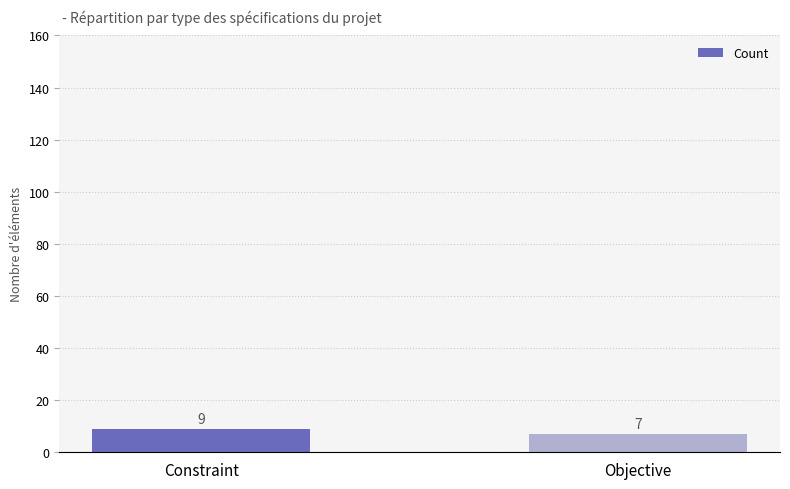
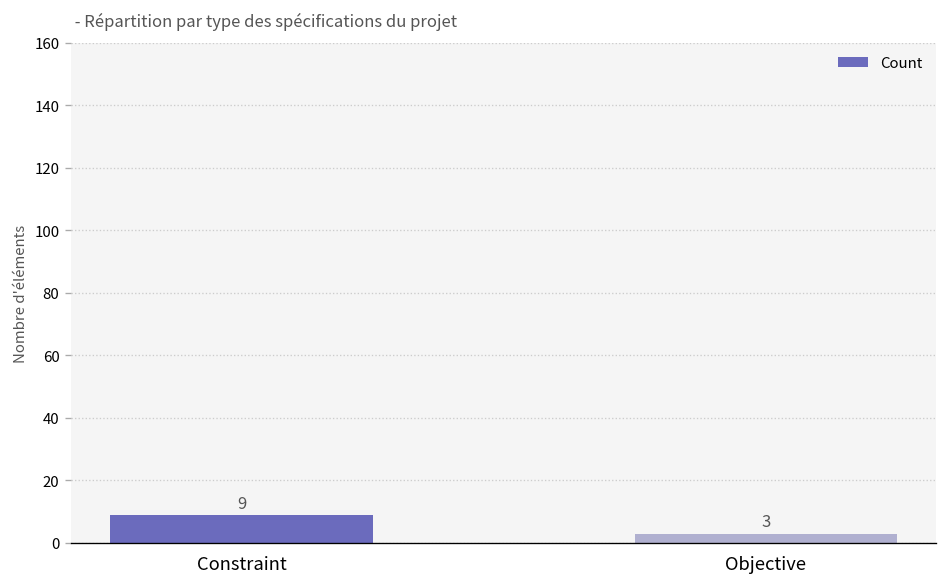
Objective: 7 -> 3
